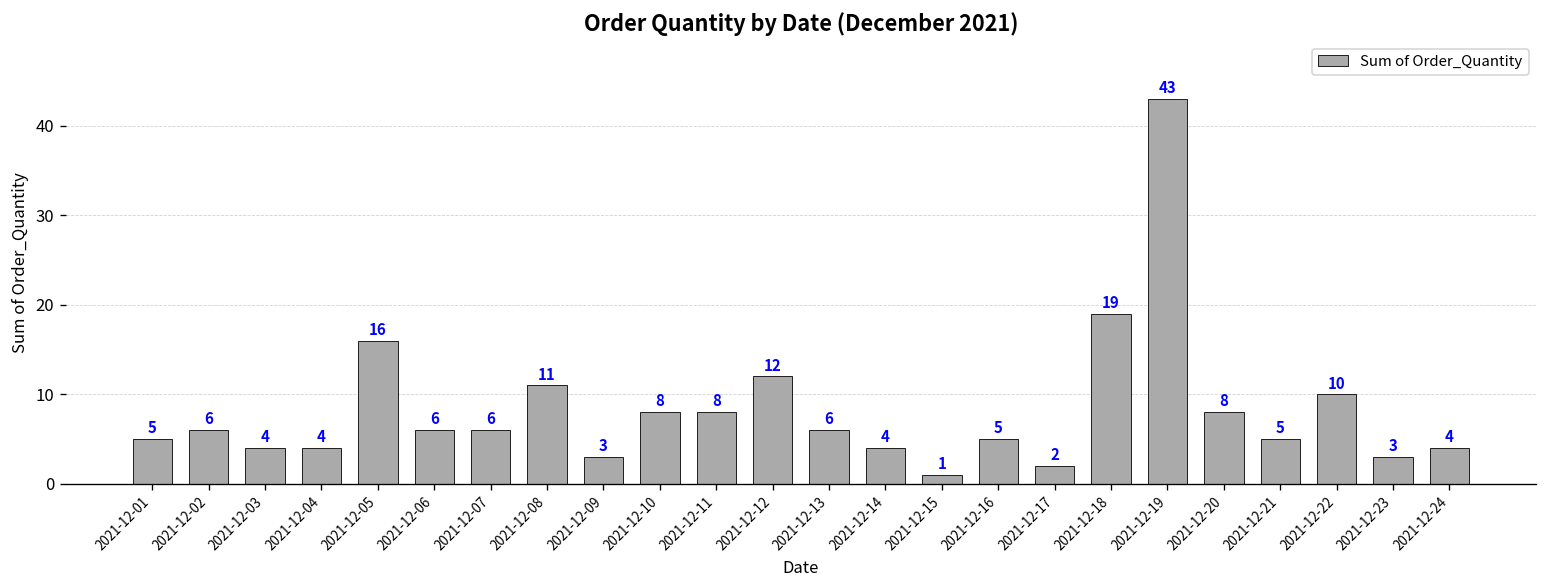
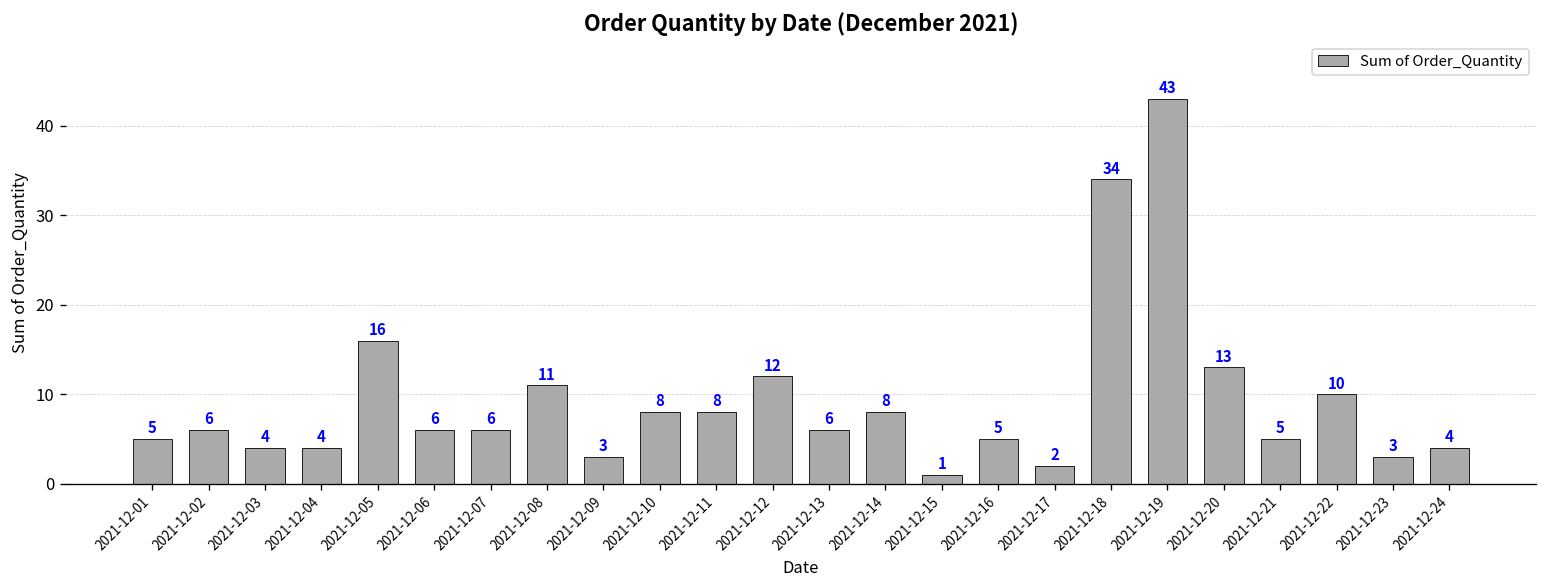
2021-12-14: 4 -> 8
2021-12-18: 19 -> 34
2021-12-20: 8 -> 13
